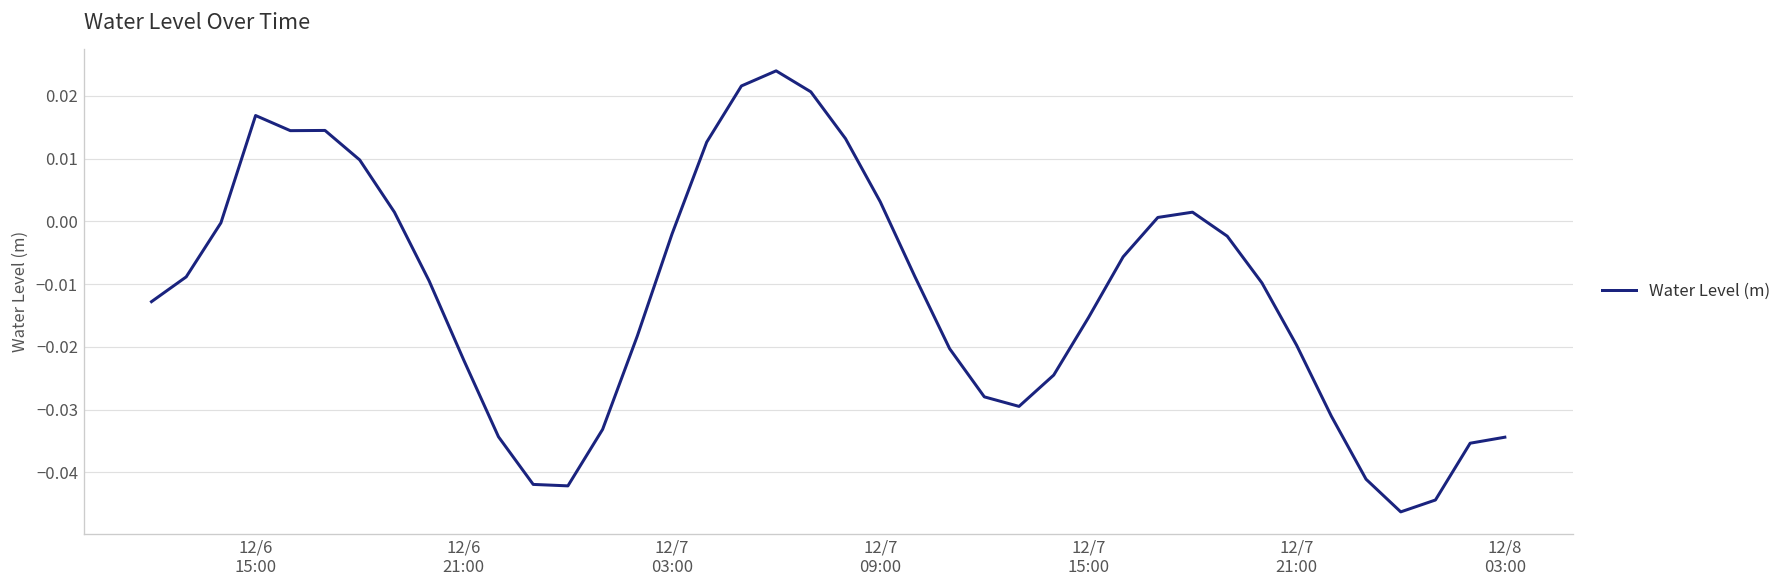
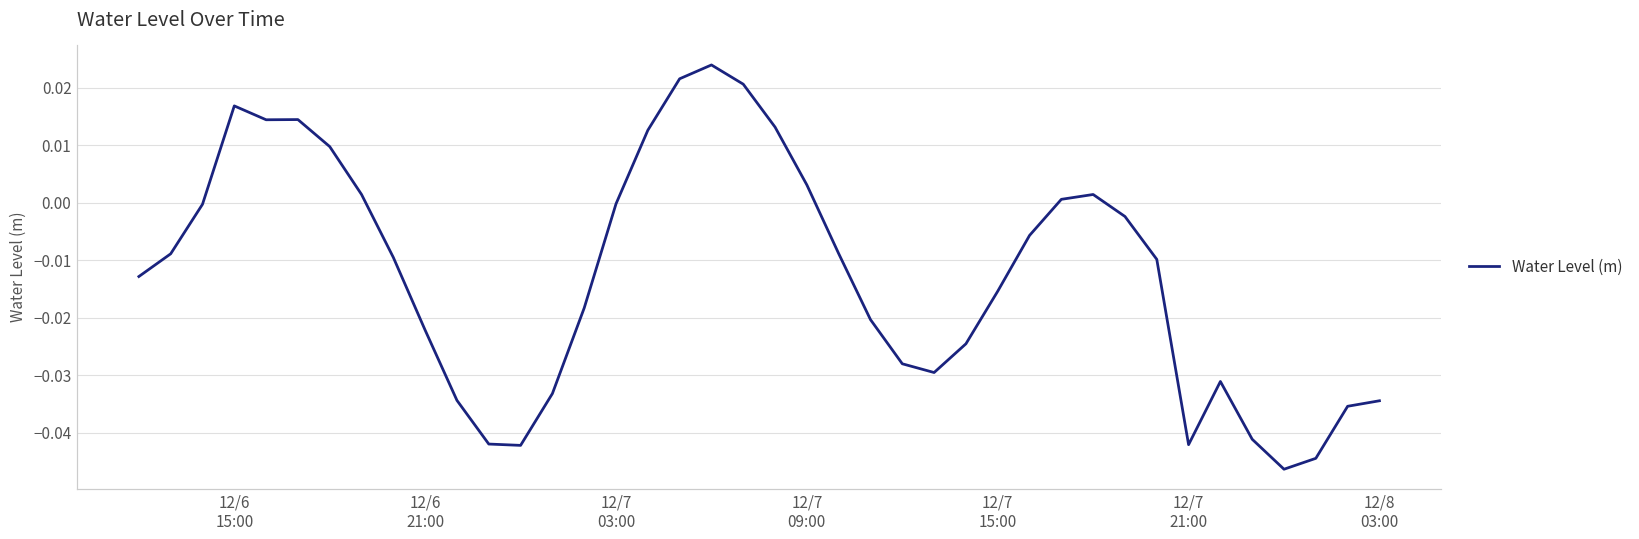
12/7 03:00: -0.002 -> 0.000
12/7 21:00: -0.020 -> -0.042
